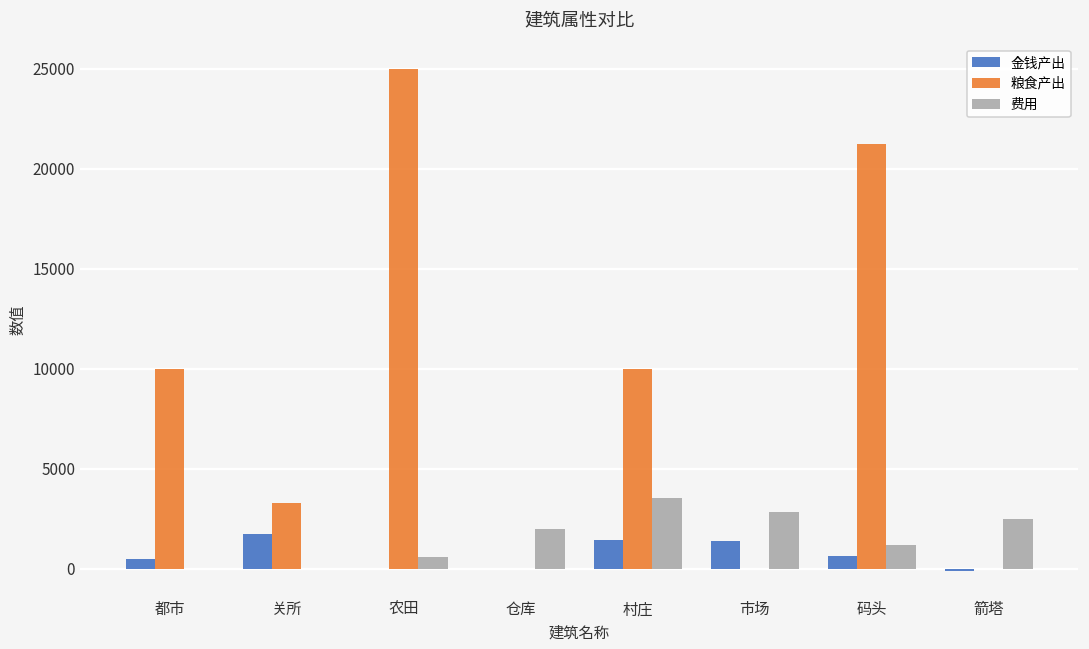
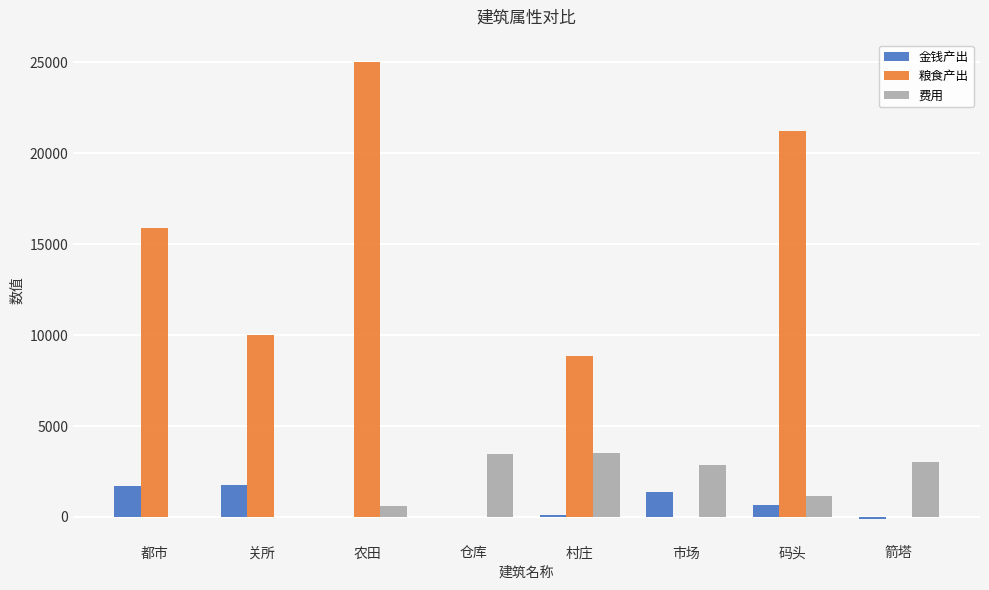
金钱产出, 都市: 500 -> 1700
粮食产出, 都市: 10000 -> 15900
粮食产出, 关所: 3300 -> 10000
费用, 仓库: 2000 -> 3500
金钱产出, 村庄: 1500 -> 100
粮食产出, 村庄: 10000 -> 8800
费用, 箭塔: 2500 -> 3000
